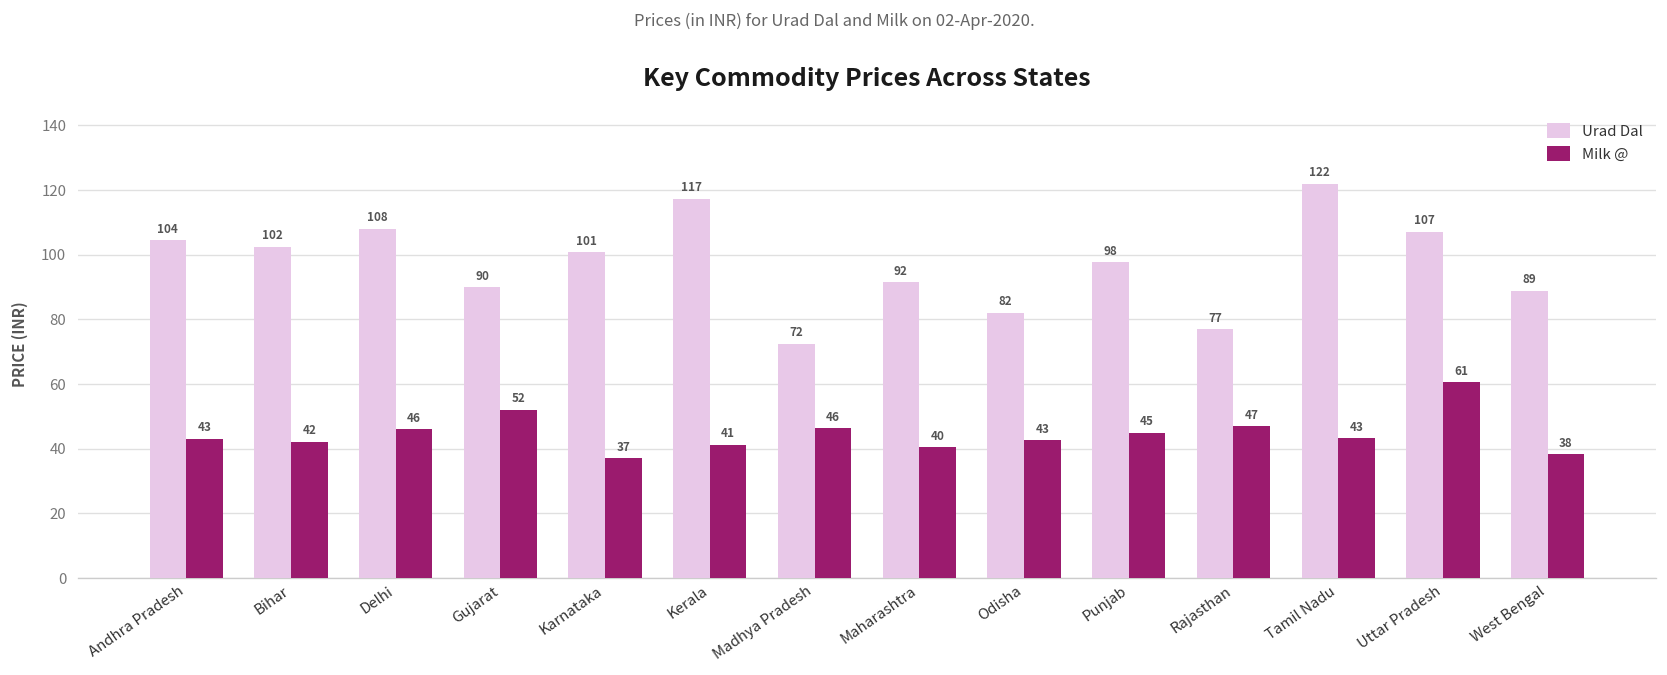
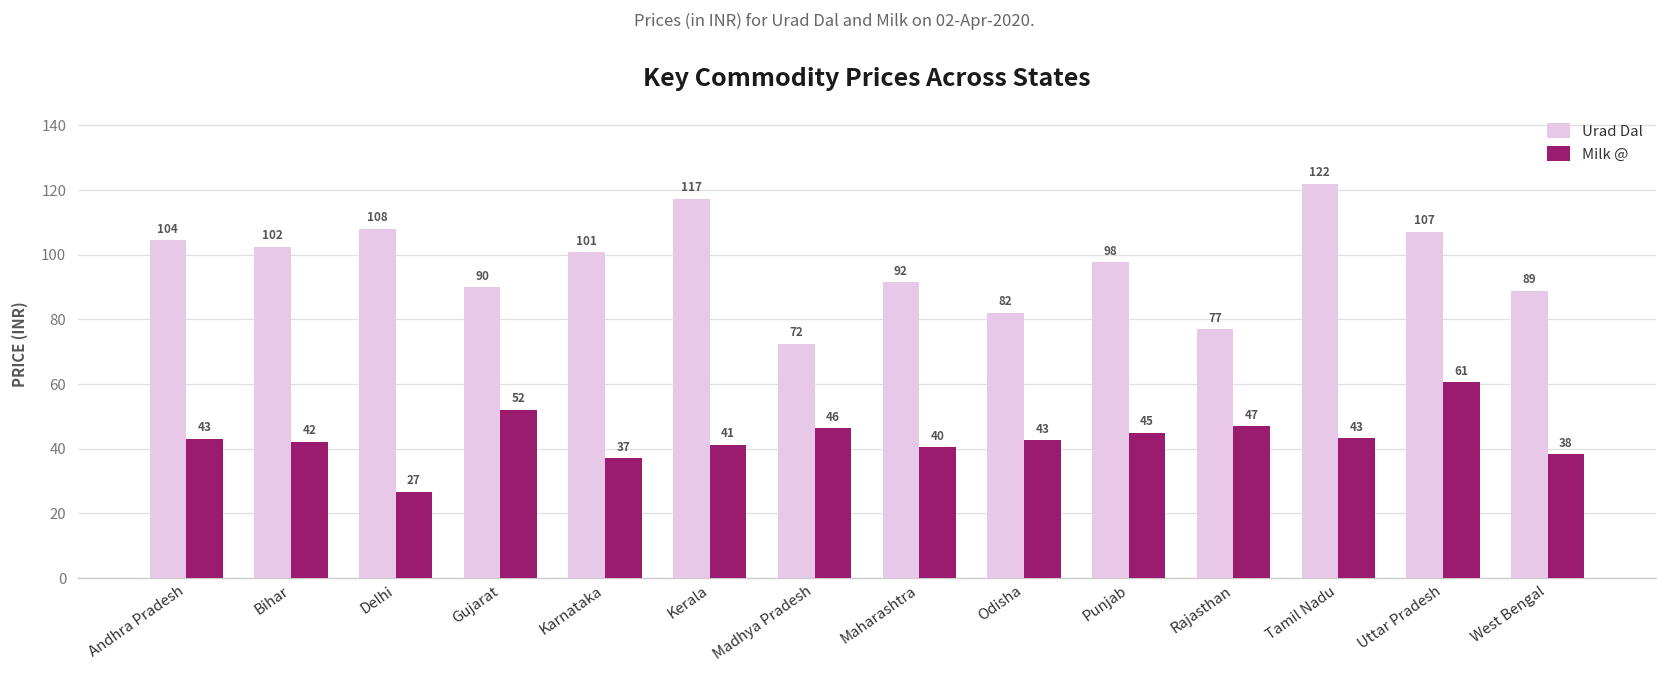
Milk @, Delhi: 46 -> 27
